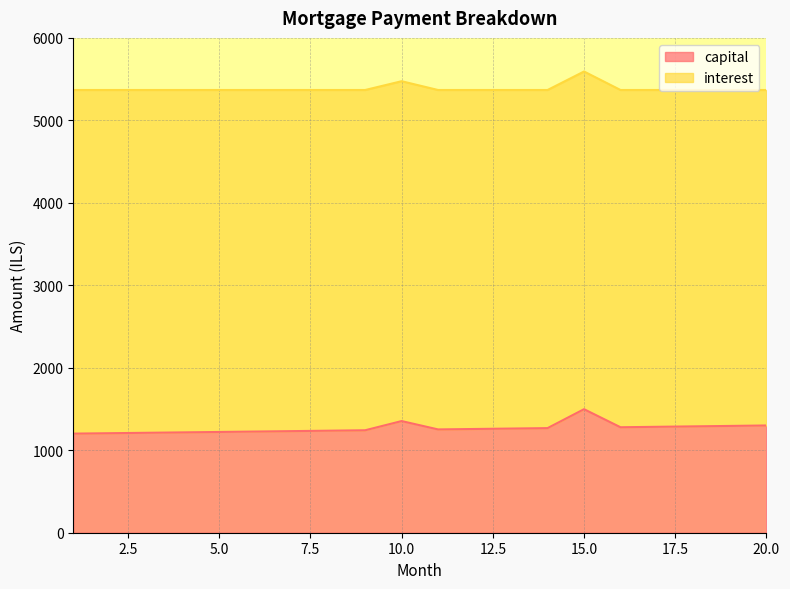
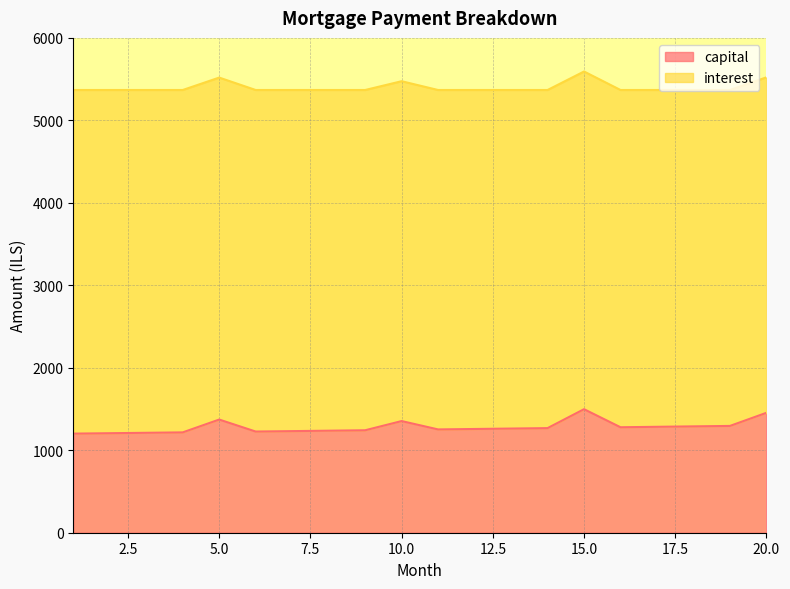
capital, 5.0: 1200 -> 1400
capital, 20.0: 1300 -> 1500
